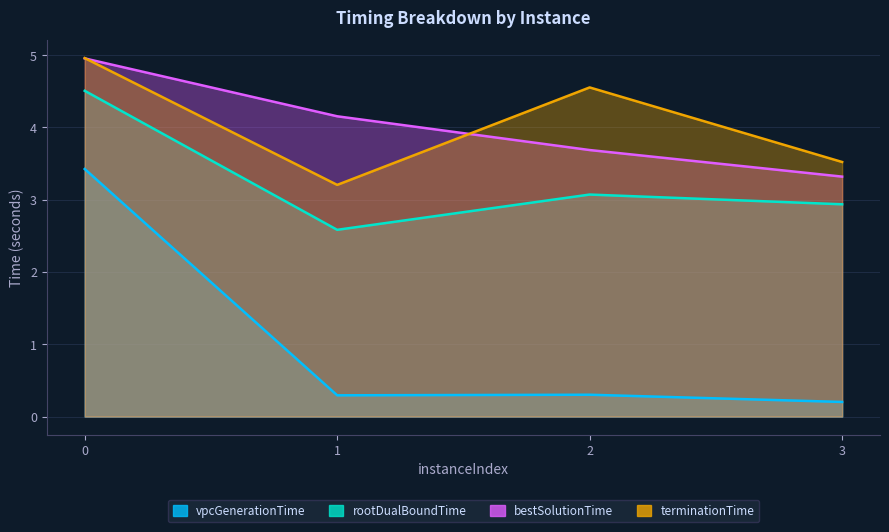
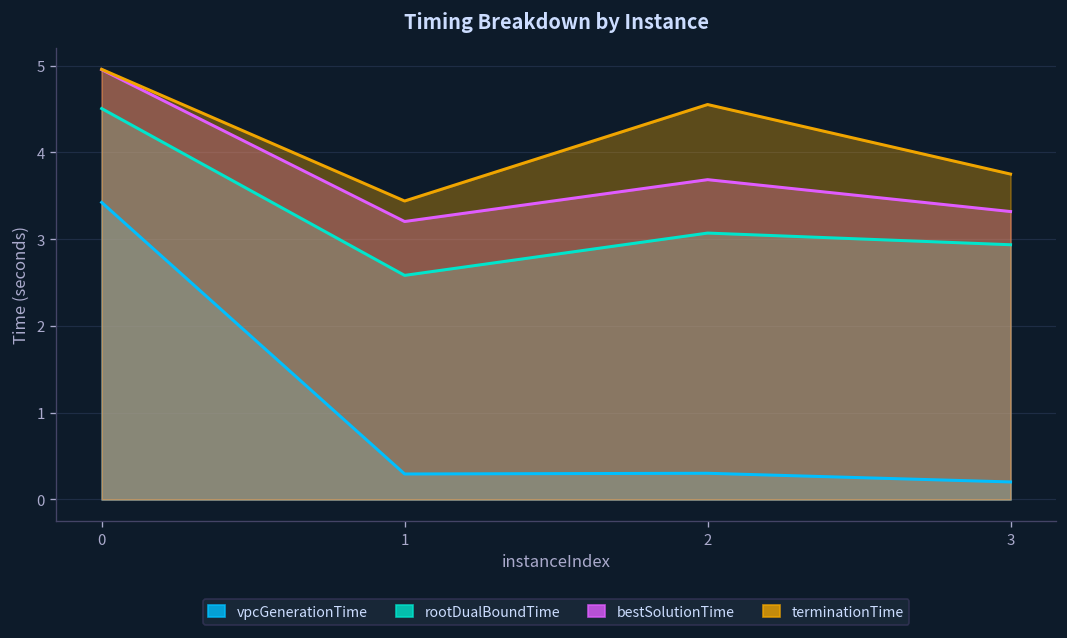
bestSolutionTime, 1: 4.2 -> 3.2
terminationTime, 1: 3.2 -> 3.4
terminationTime, 3: 3.5 -> 3.8
